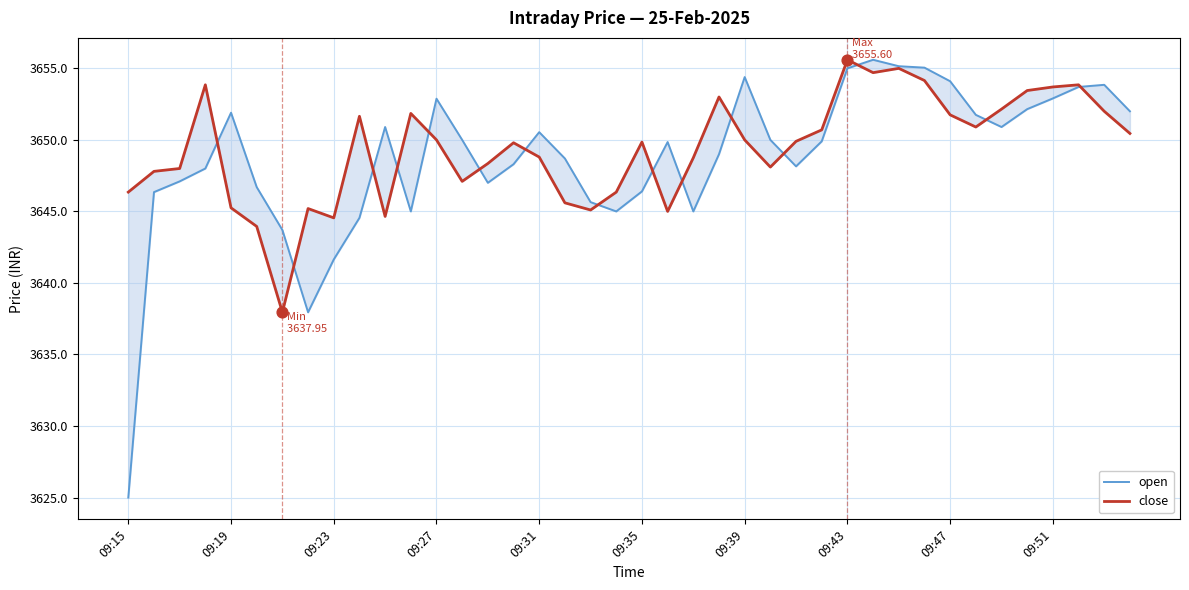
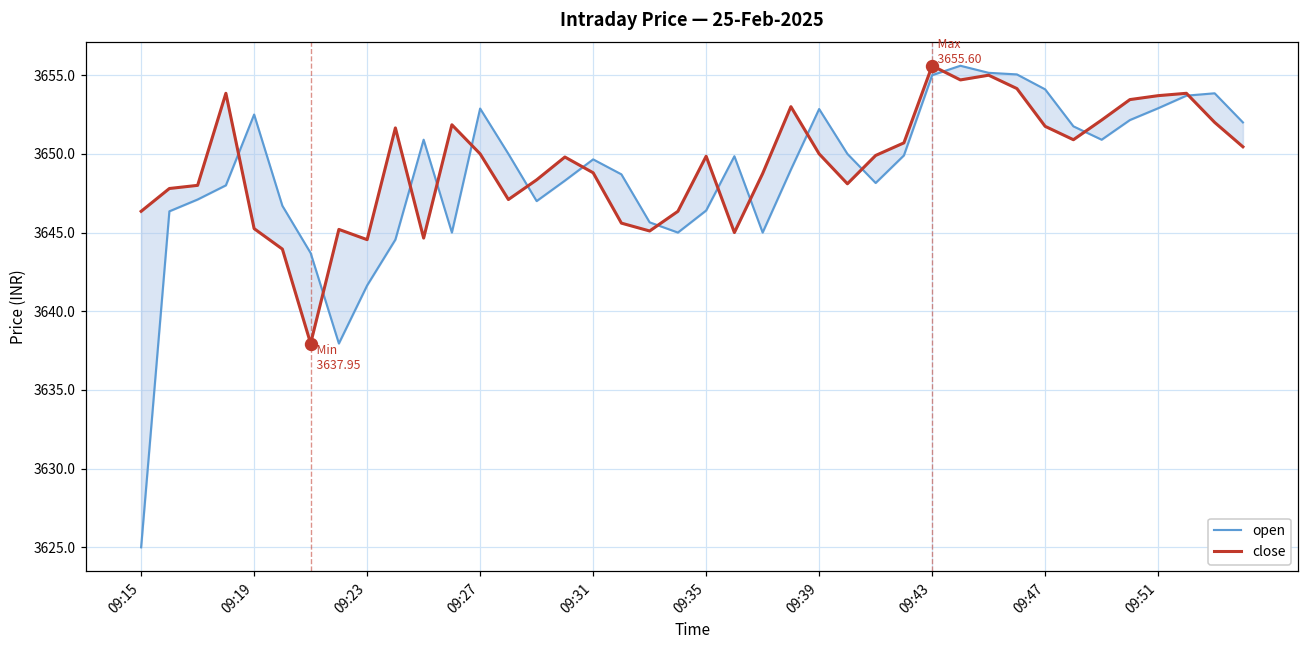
open, 09:19: 3651.9 -> 3652.5
open, 09:31: 3650.5 -> 3649.7
open, 09:39: 3654.4 -> 3652.9
